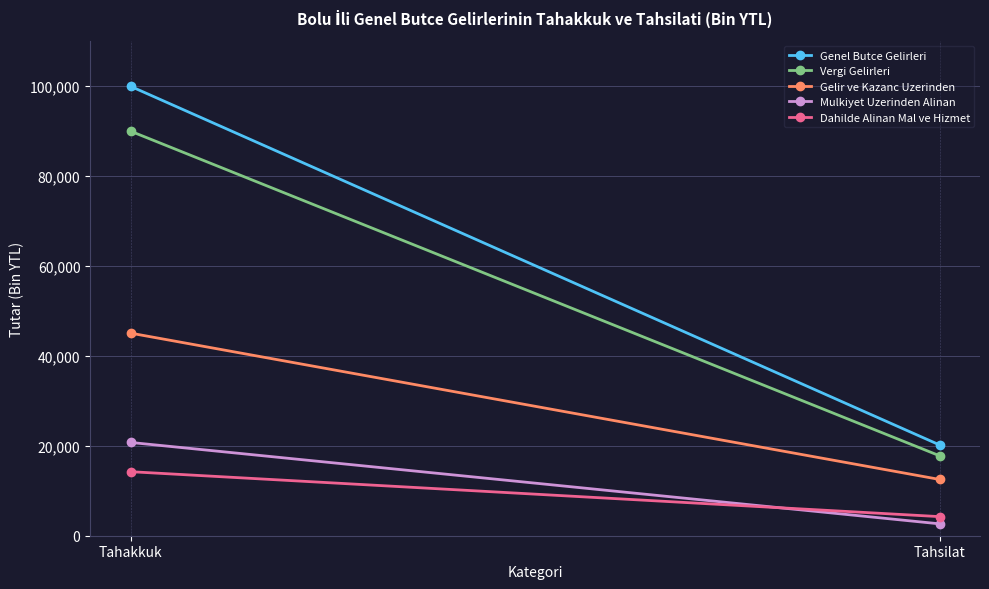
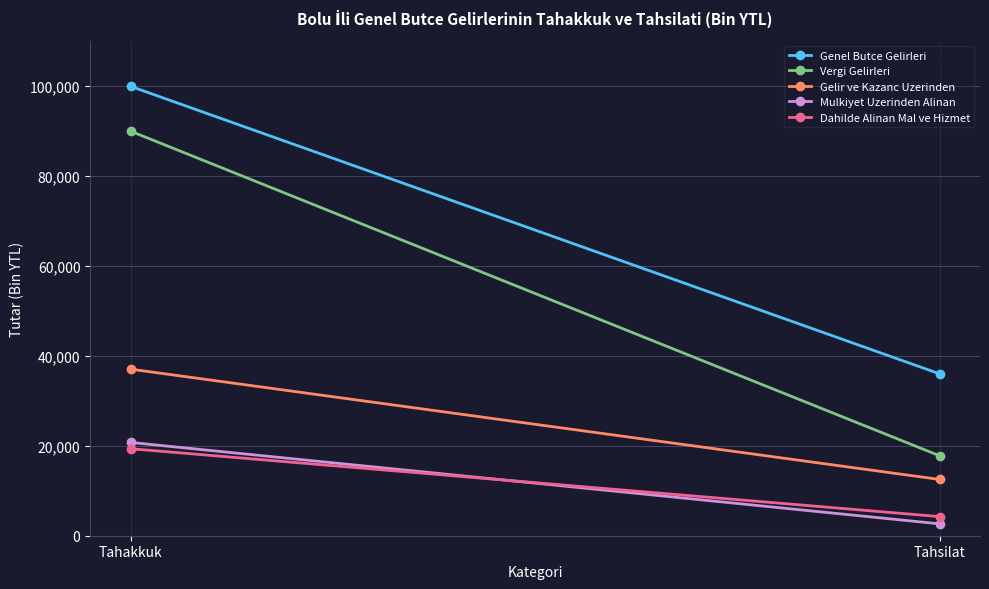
Gelir ve Kazanc Uzerinden, Tahakkuk: 45,000 -> 37,000
Dahilde Alinan Mal ve Hizmet, Tahakkuk: 14,000 -> 19,000
Genel Butce Gelirleri, Tahsilat: 20,000 -> 36,000
